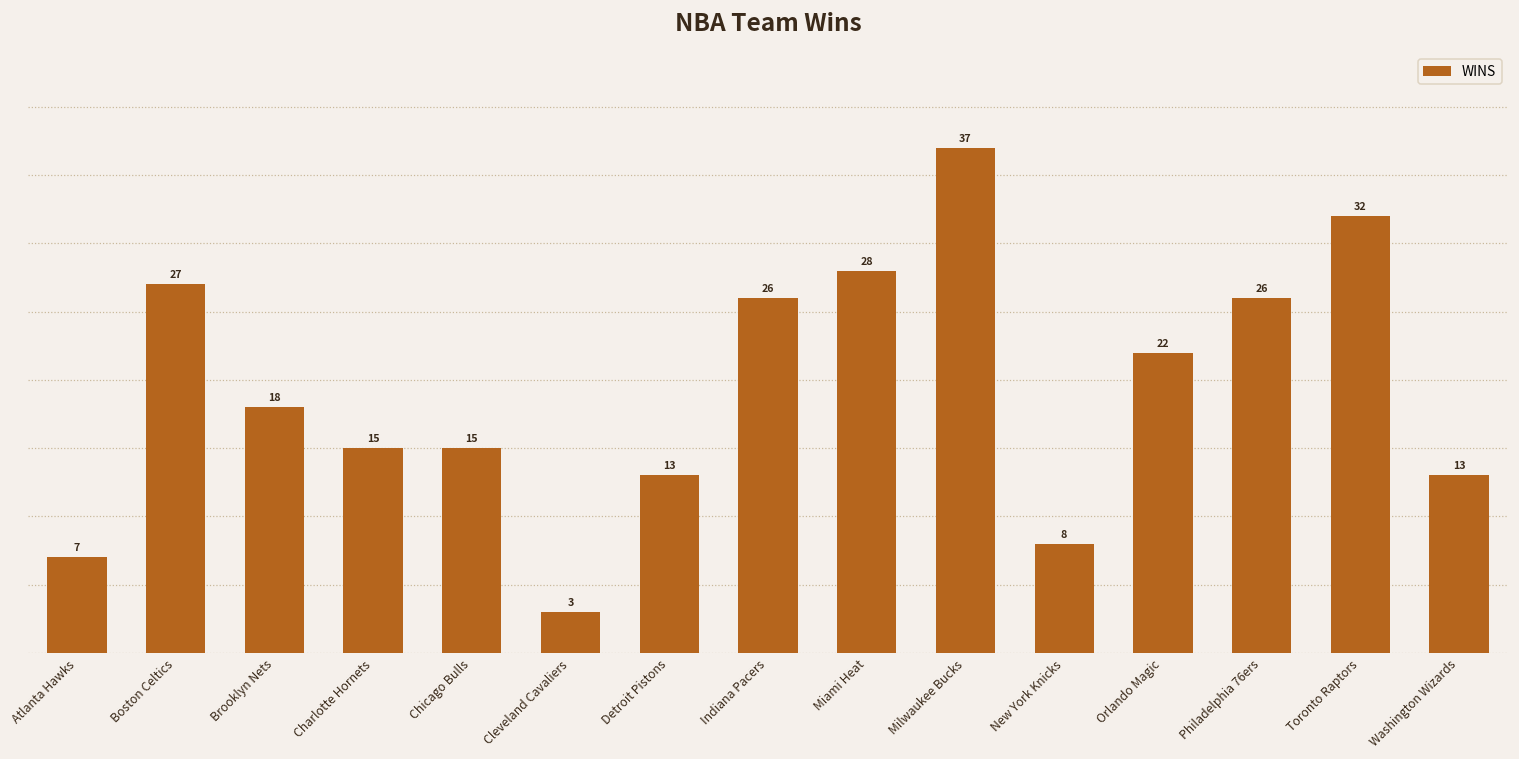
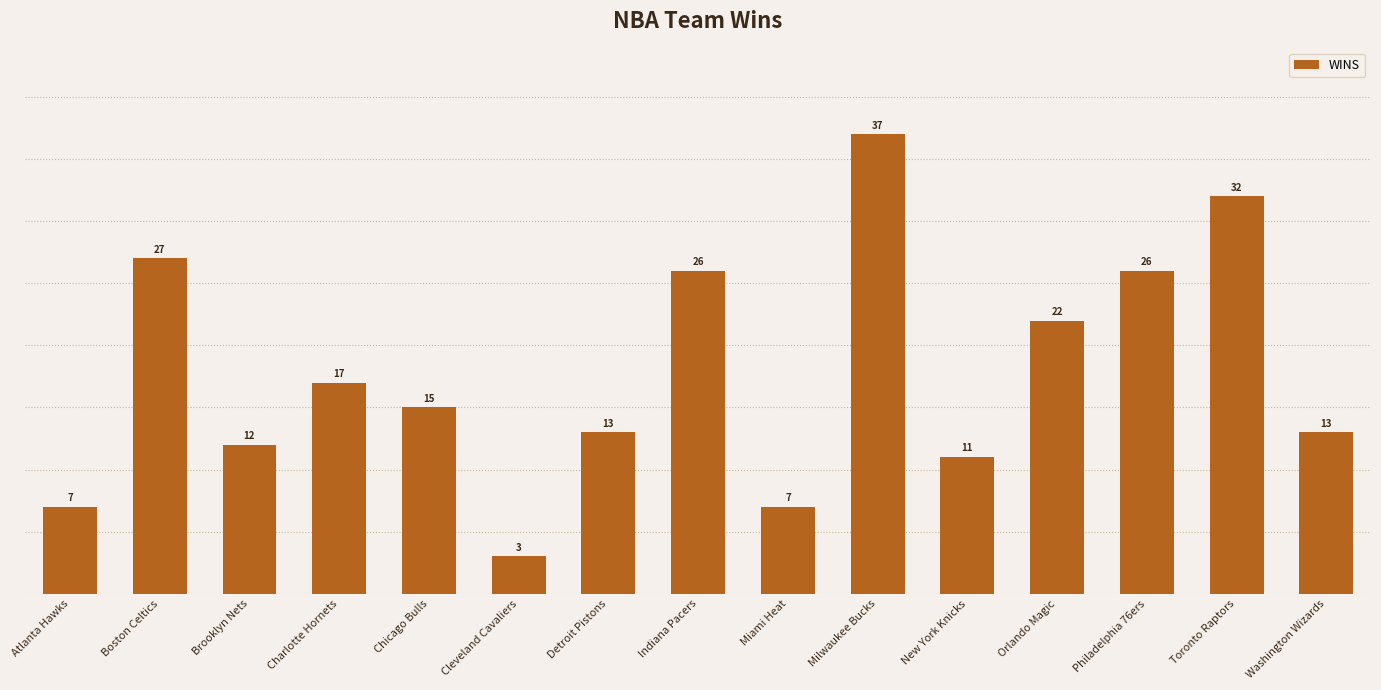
Brooklyn Nets: 18 -> 12
Charlotte Hornets: 15 -> 17
Miami Heat: 28 -> 7
New York Knicks: 8 -> 11
